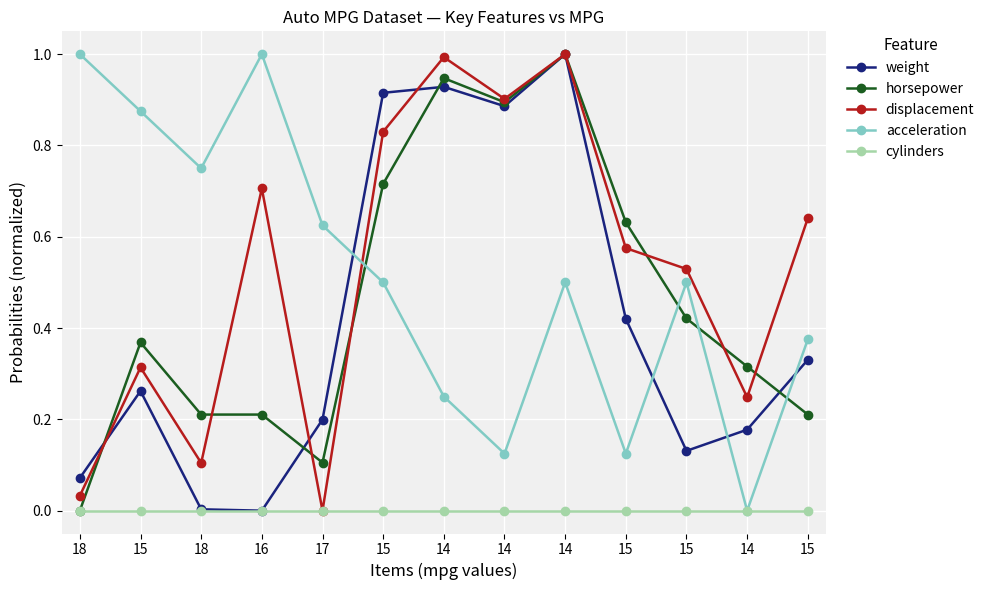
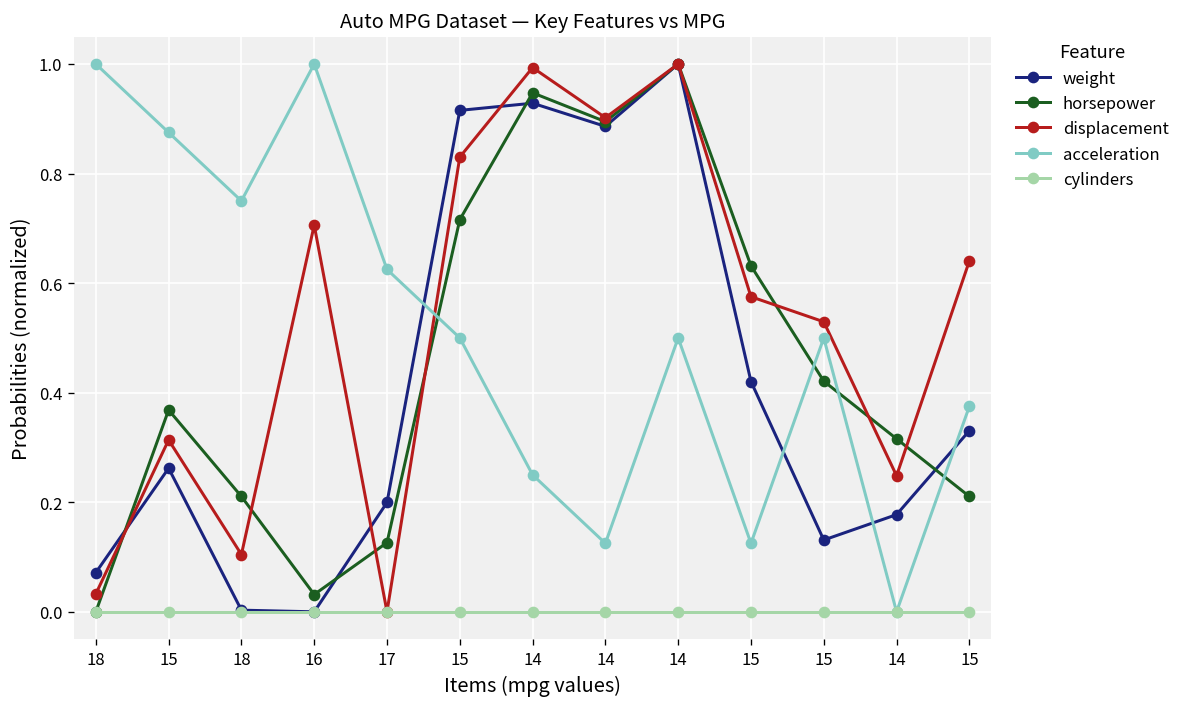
horsepower, 16: 0.21 -> 0.03
horsepower, 17: 0.11 -> 0.13
